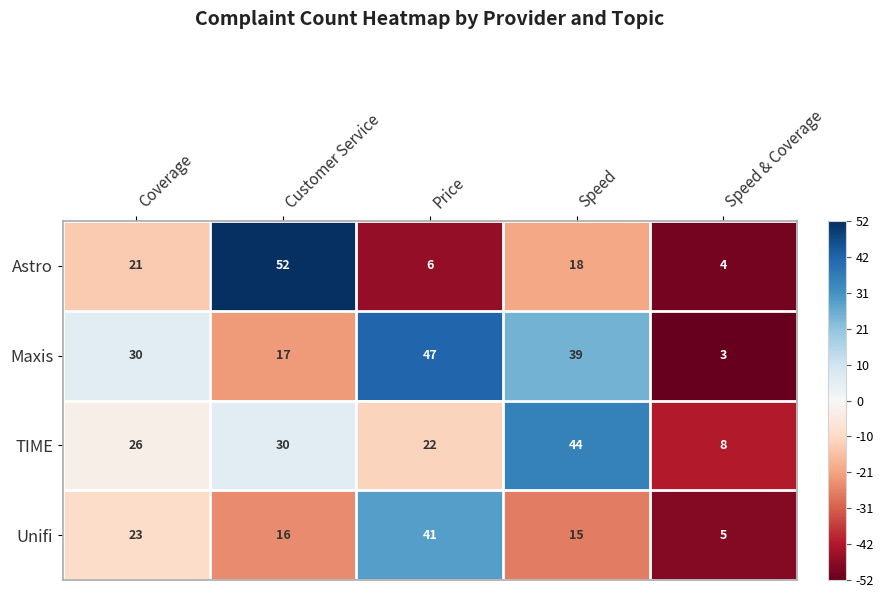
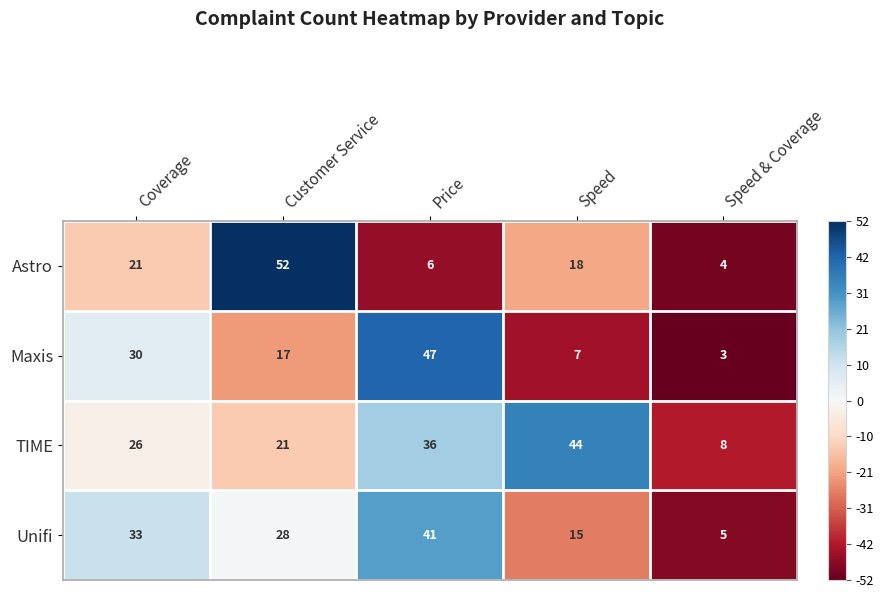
Maxis, Speed: 39 -> 7
TIME, Customer Service: 30 -> 21
TIME, Price: 22 -> 36
Unifi, Coverage: 23 -> 33
Unifi, Customer Service: 16 -> 28
